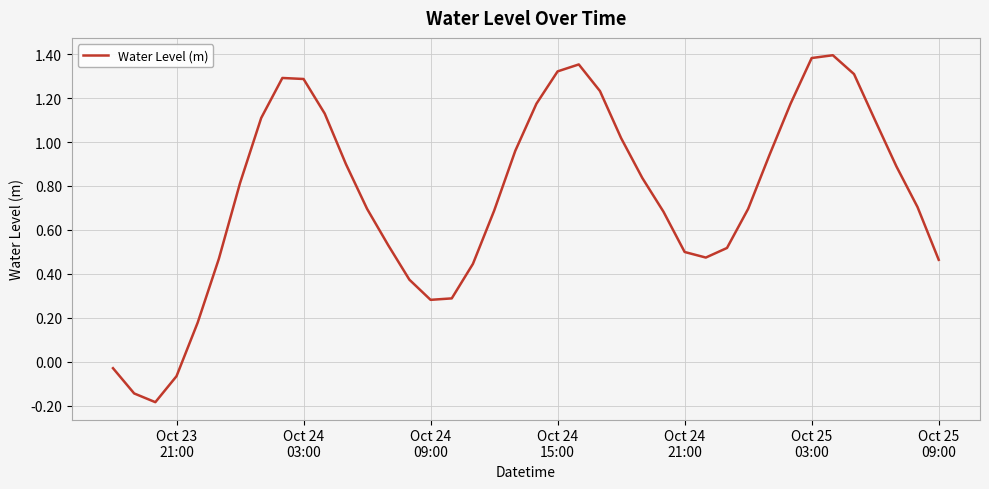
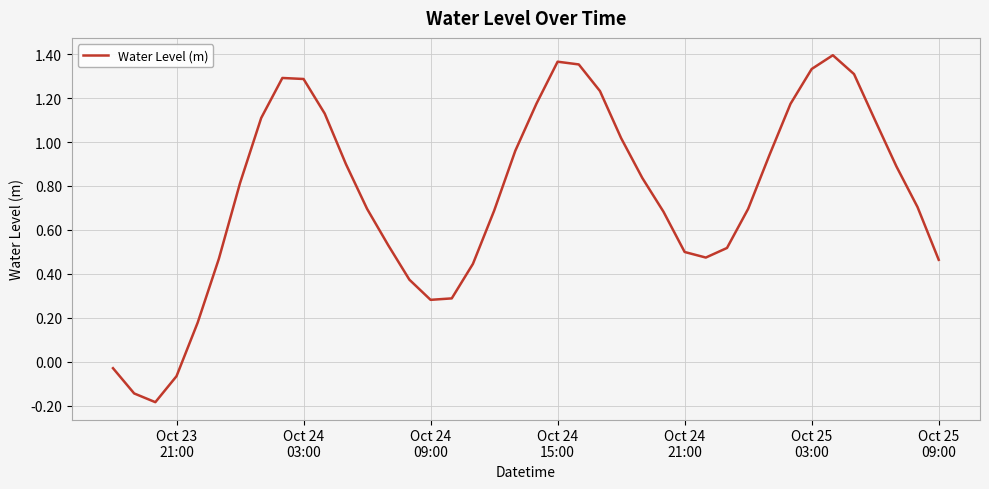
Oct 24 15:00: 1.32 -> 1.37
Oct 25 03:00: 1.38 -> 1.33
